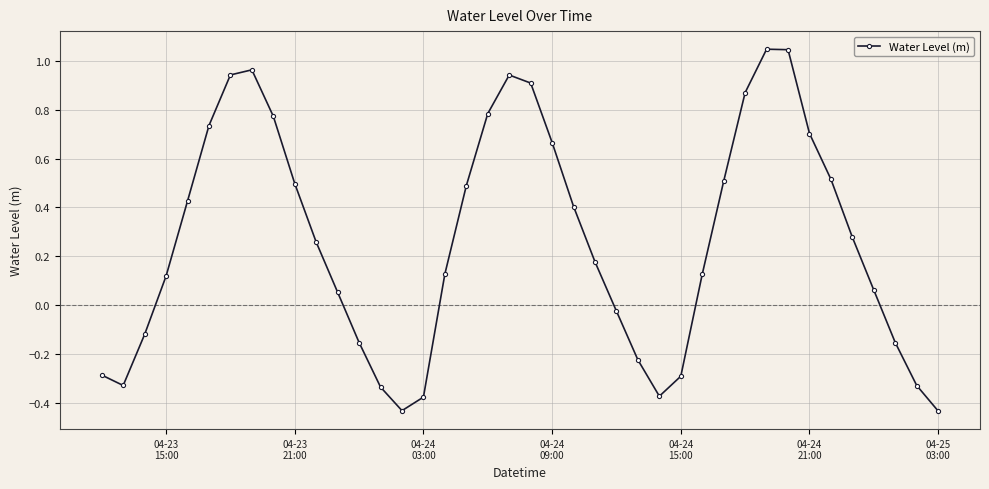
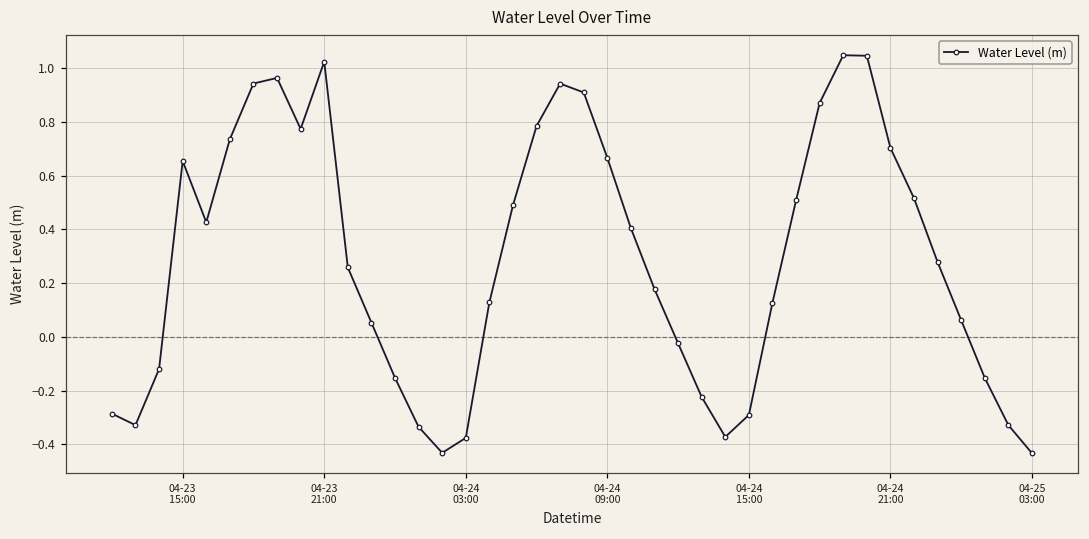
04-23 15:00: 0.12 -> 0.65
04-23 21:00: 0.50 -> 1.02
